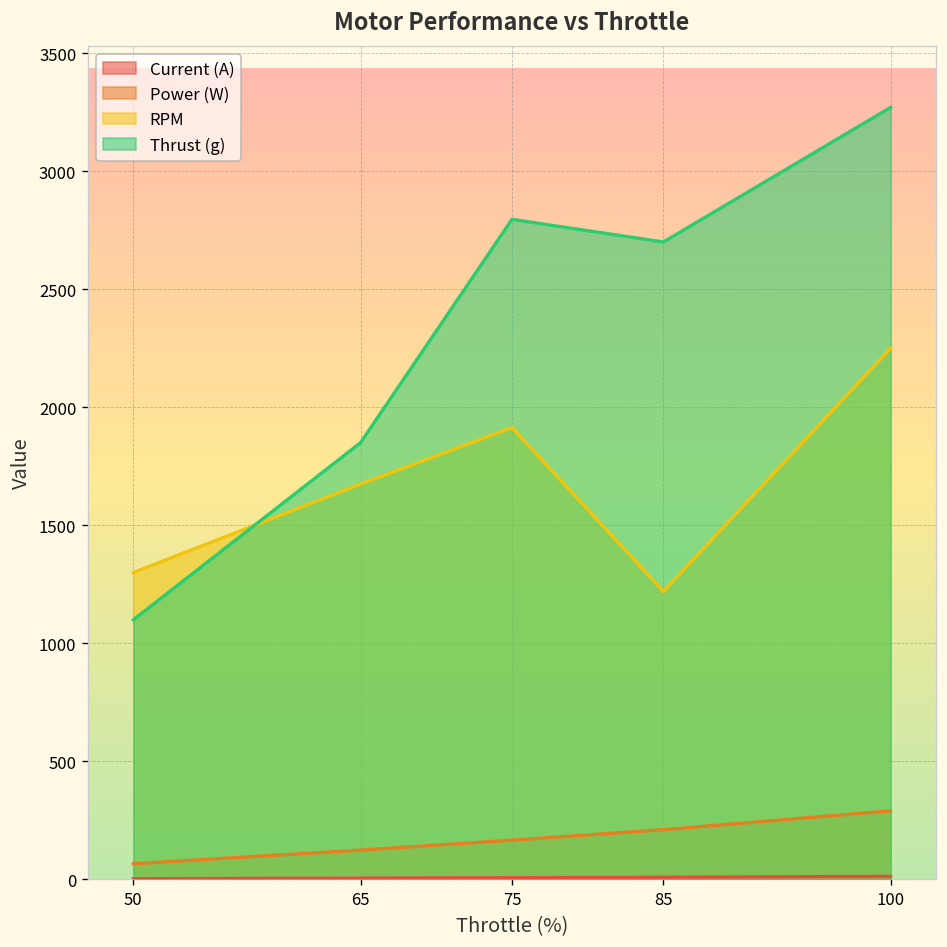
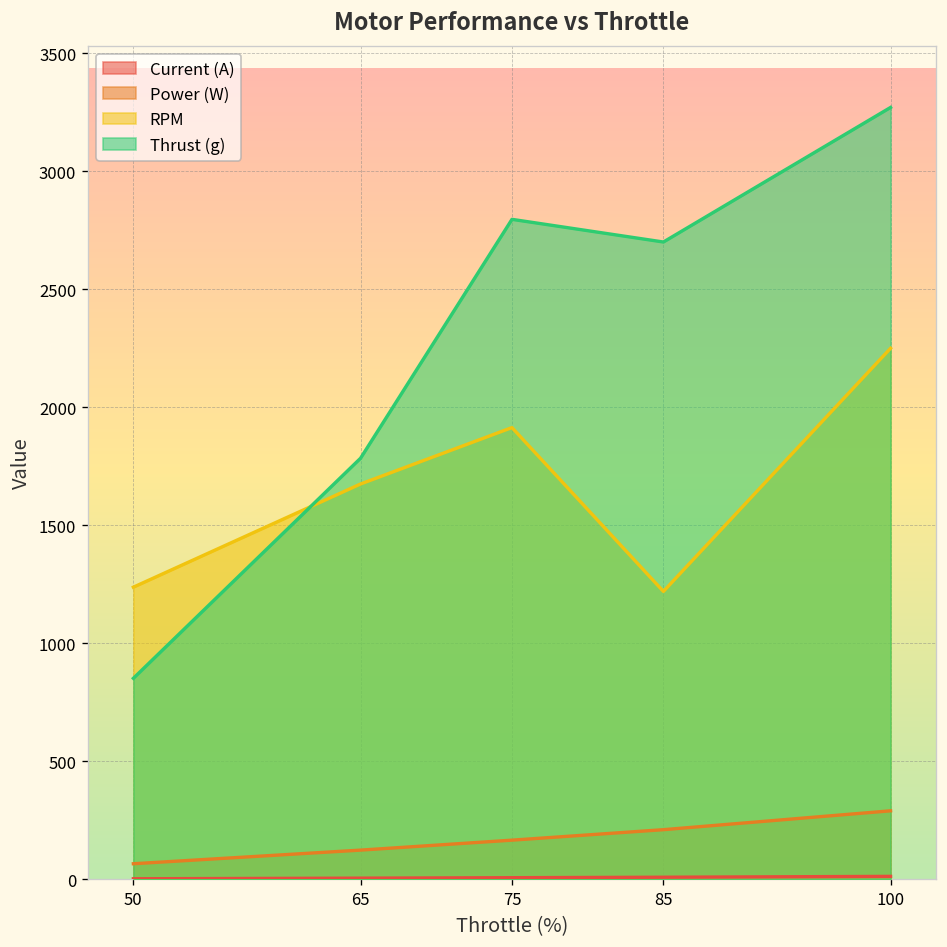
RPM, 50: 1300 -> 1240
Thrust (g), 50: 1100 -> 850
Thrust (g), 65: 1850 -> 1780
